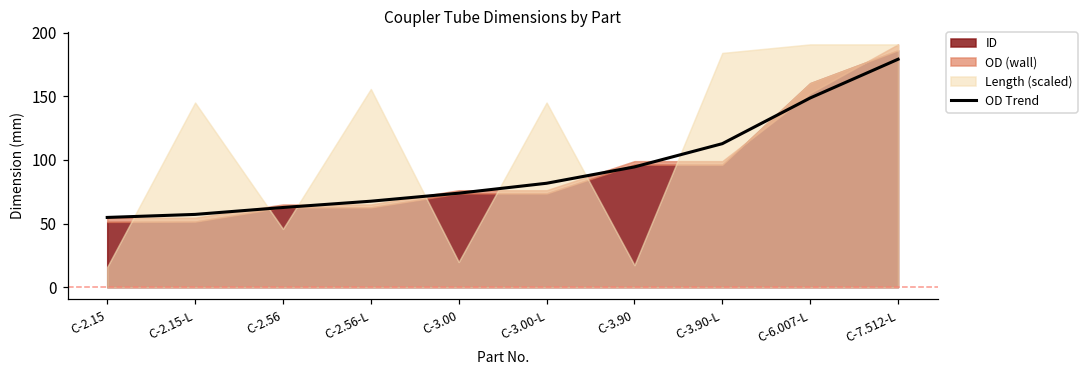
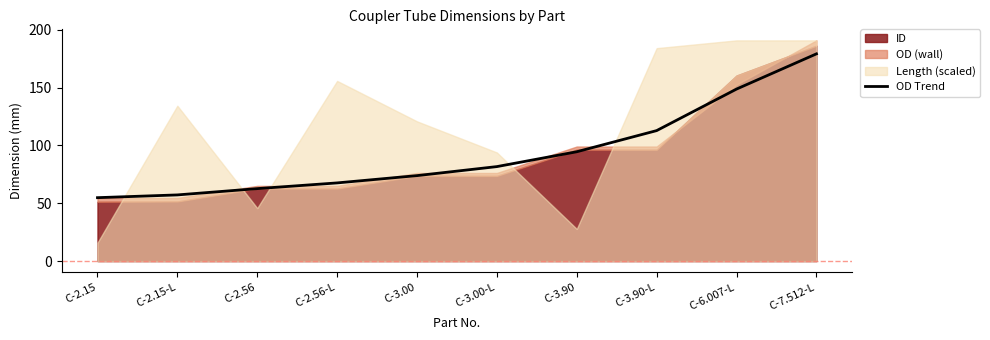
Length (scaled), C-2.15-L: 145 -> 134
Length (scaled), C-3.00: 20 -> 121
Length (scaled), C-3.00-L: 145 -> 94
Length (scaled), C-3.90: 17 -> 28
